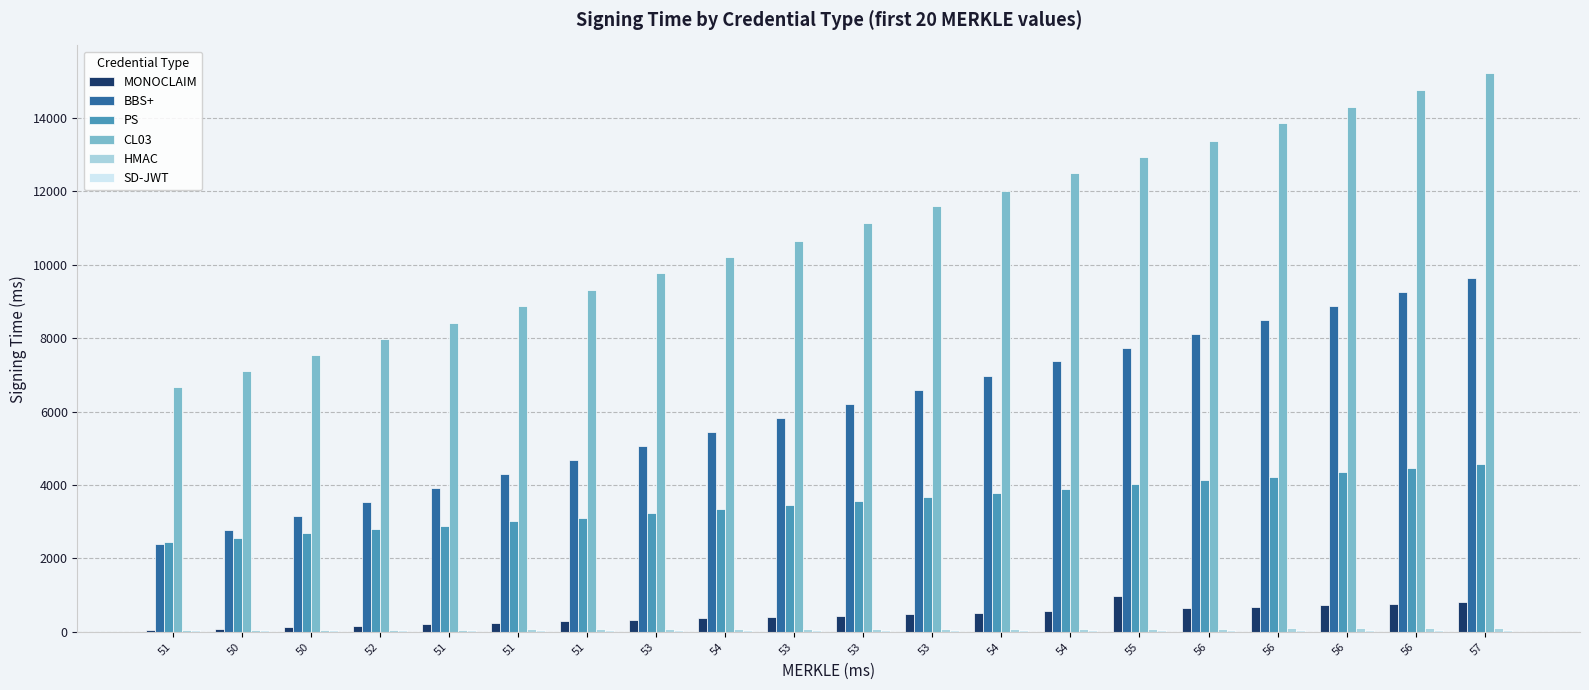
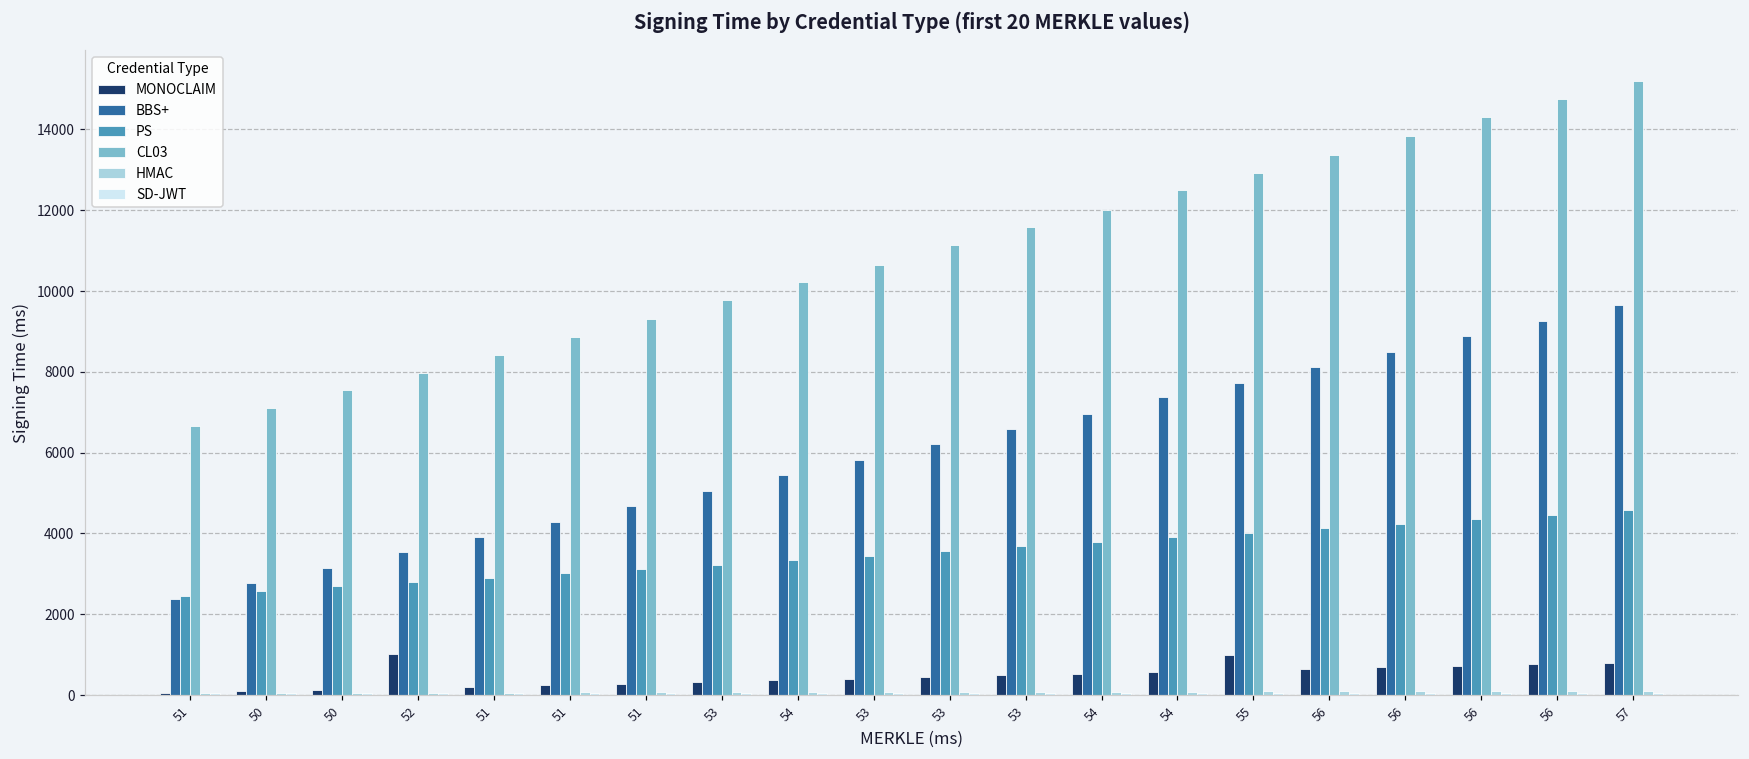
MONOCLAIM, 52: 200 -> 1000
